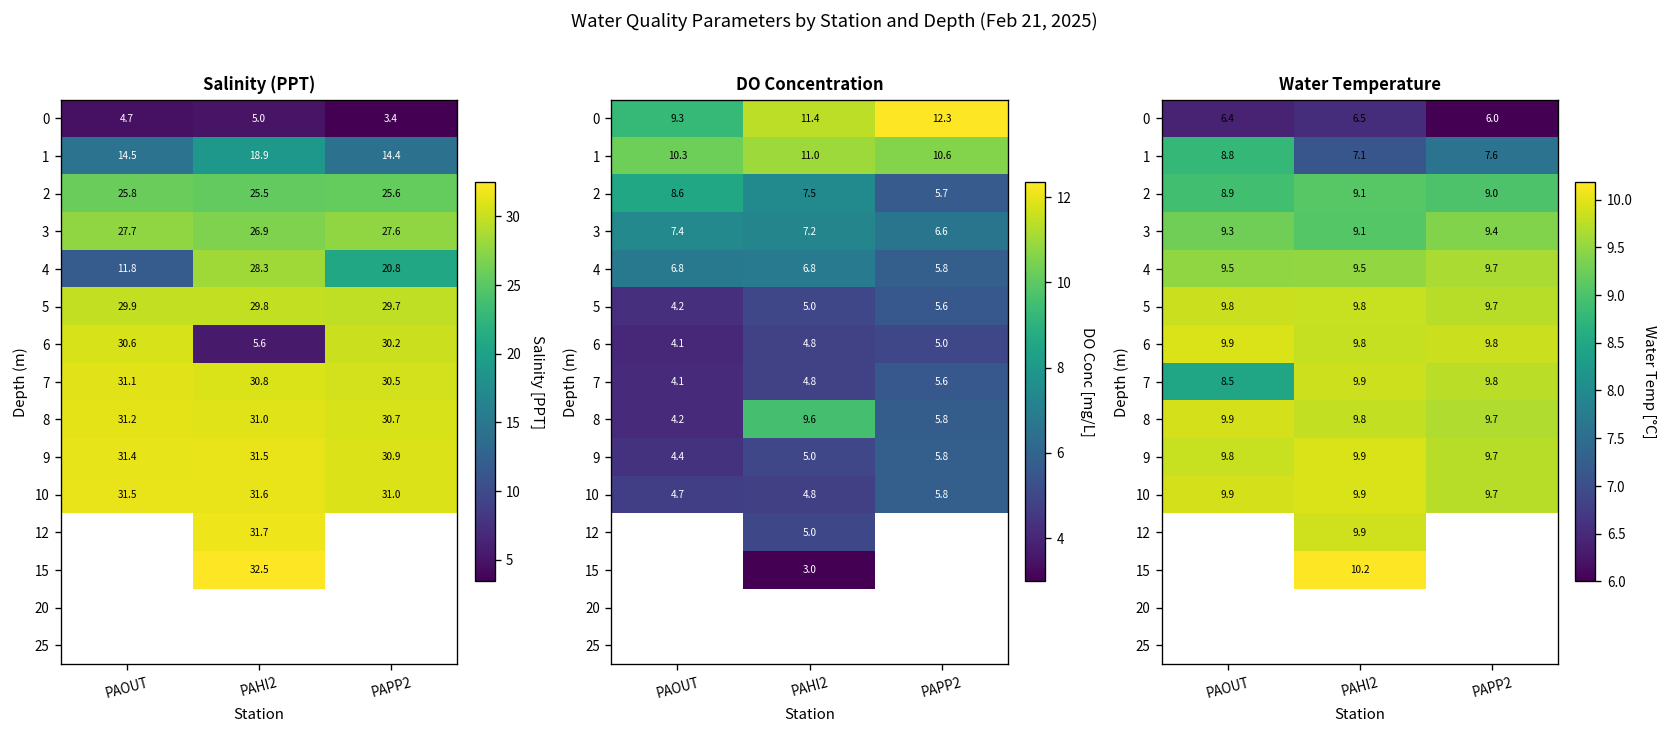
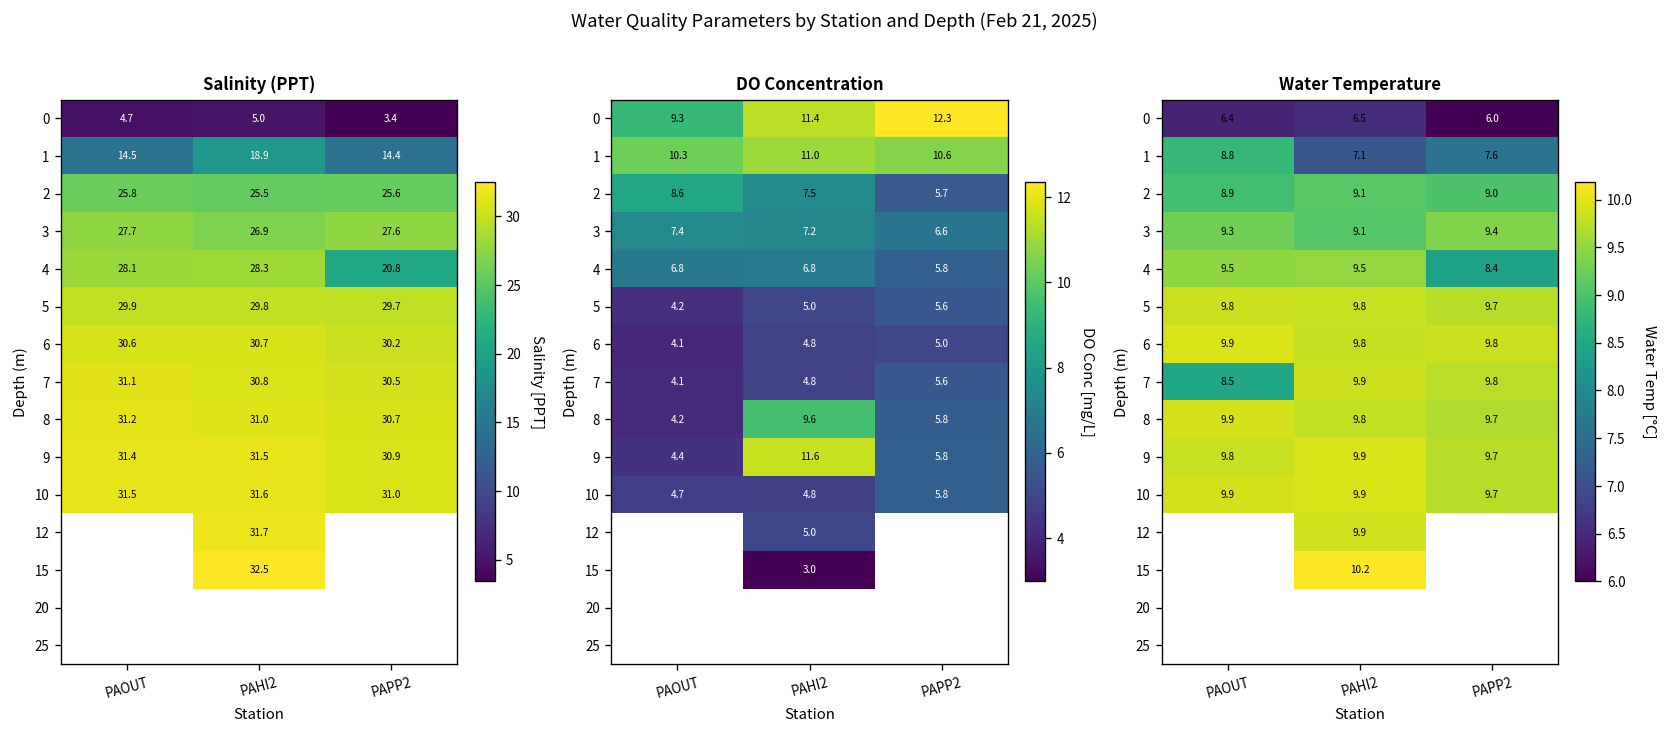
Salinity (PPT), 4, PAOUT: 11.8 -> 28.1
Salinity (PPT), 6, PAHI2: 5.6 -> 30.7
DO Concentration, 9, PAHI2: 5.0 -> 11.6
Water Temperature, 4, PAPP2: 9.7 -> 8.4
